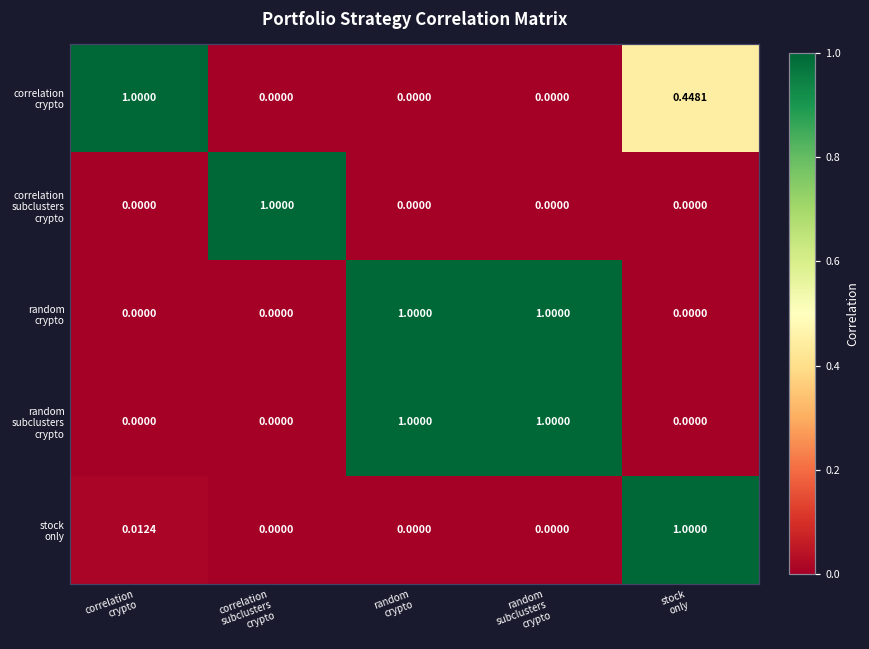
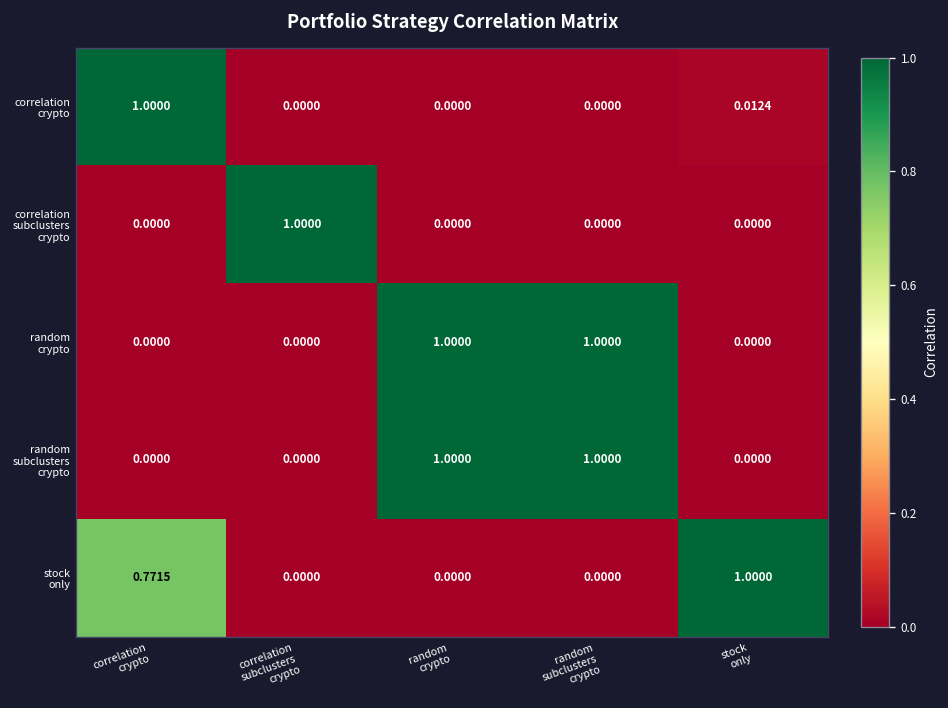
correlation crypto, stock only: 0.4481 -> 0.0124
stock only, correlation crypto: 0.0124 -> 0.7715
